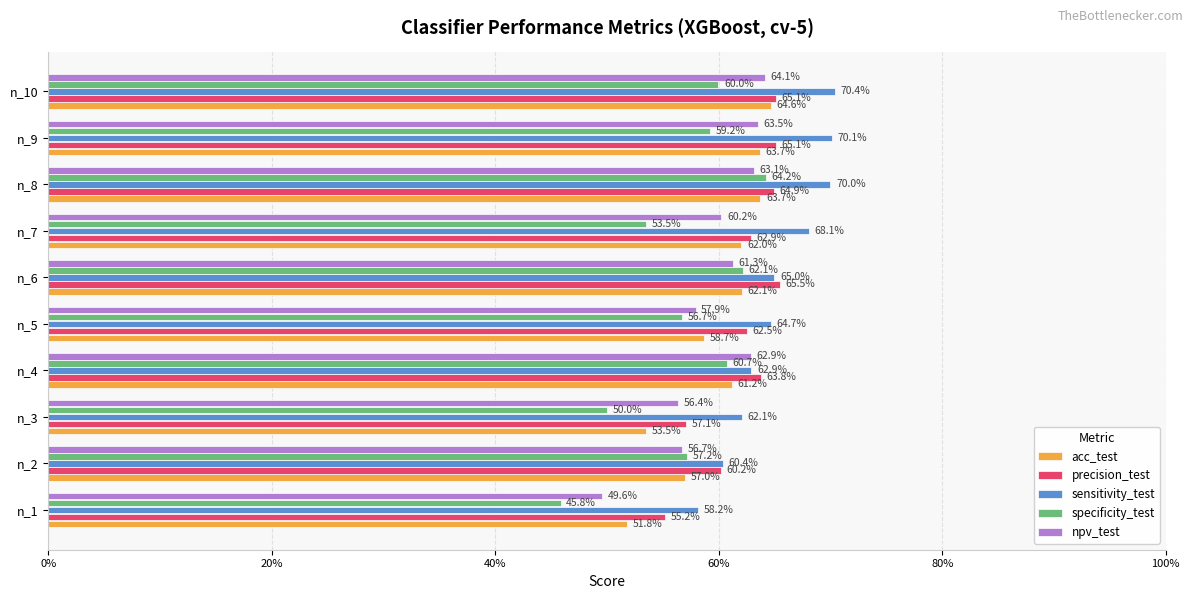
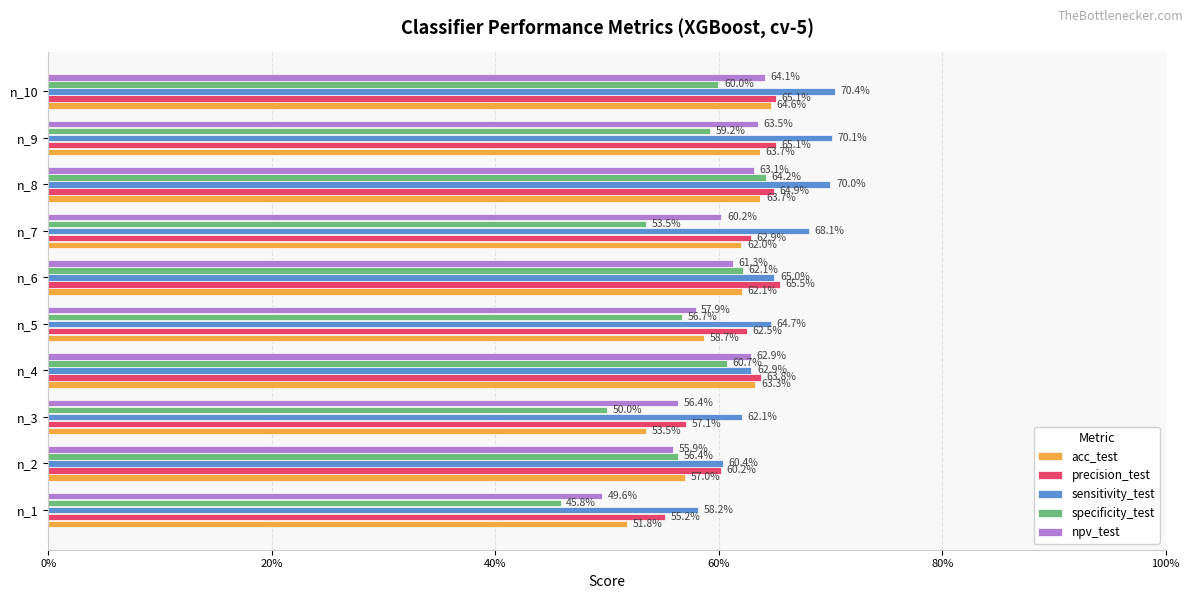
acc_test, n_4: 61.2% -> 63.3%
npv_test, n_2: 56.7% -> 55.9%
specificity_test, n_2: 57.2% -> 56.4%
